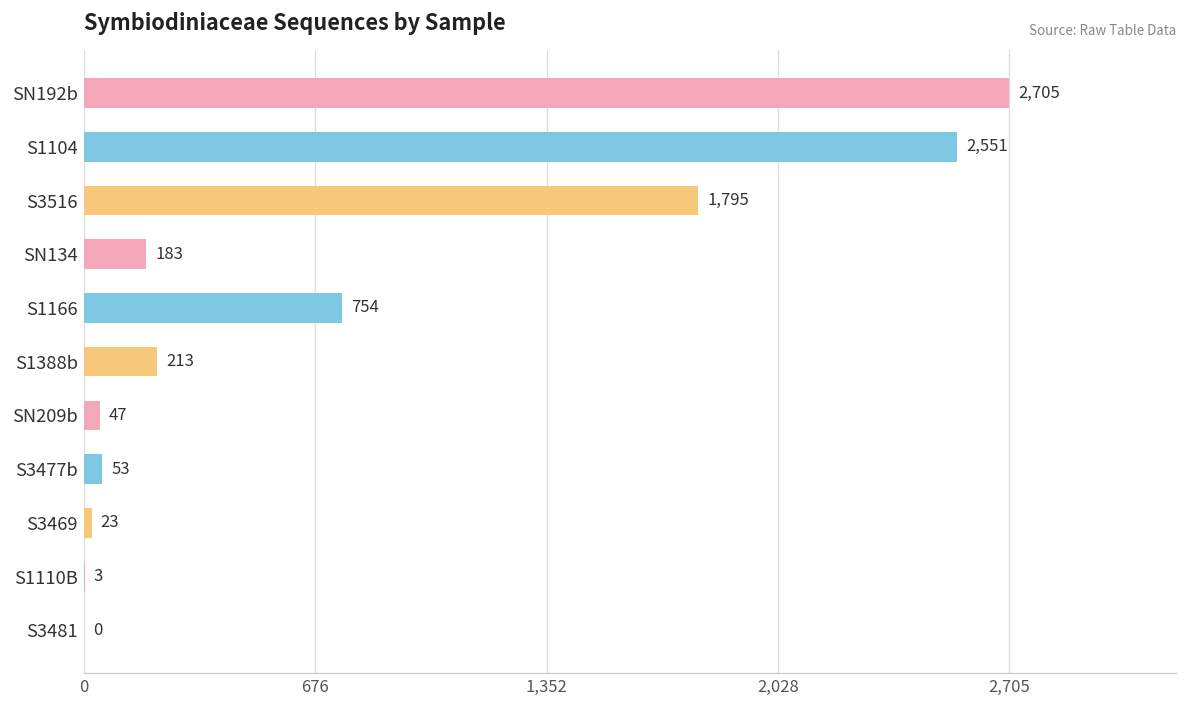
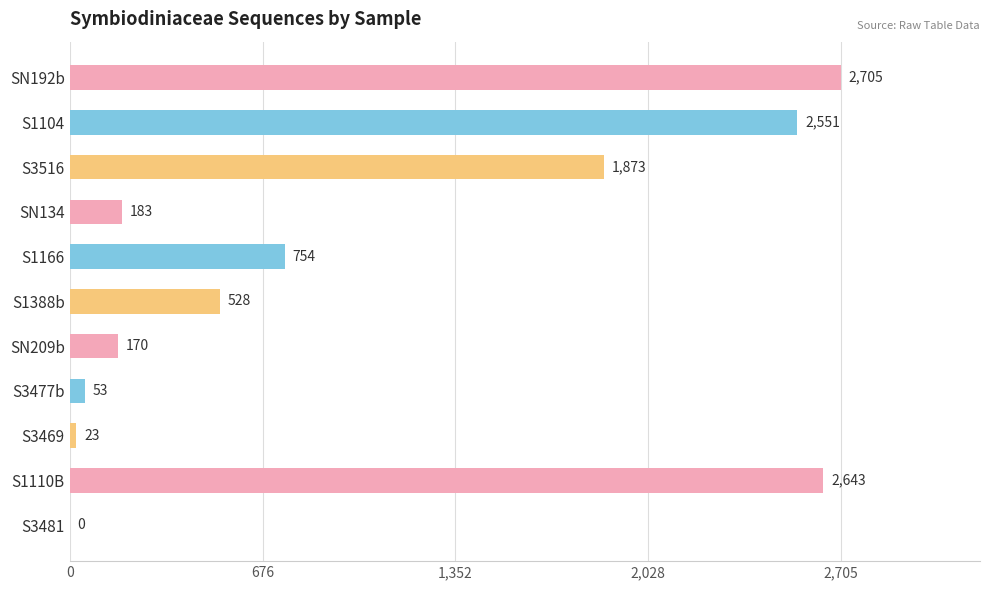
S3516: 1,795 -> 1,873
S1388b: 213 -> 528
SN209b: 47 -> 170
S1110B: 3 -> 2,643
